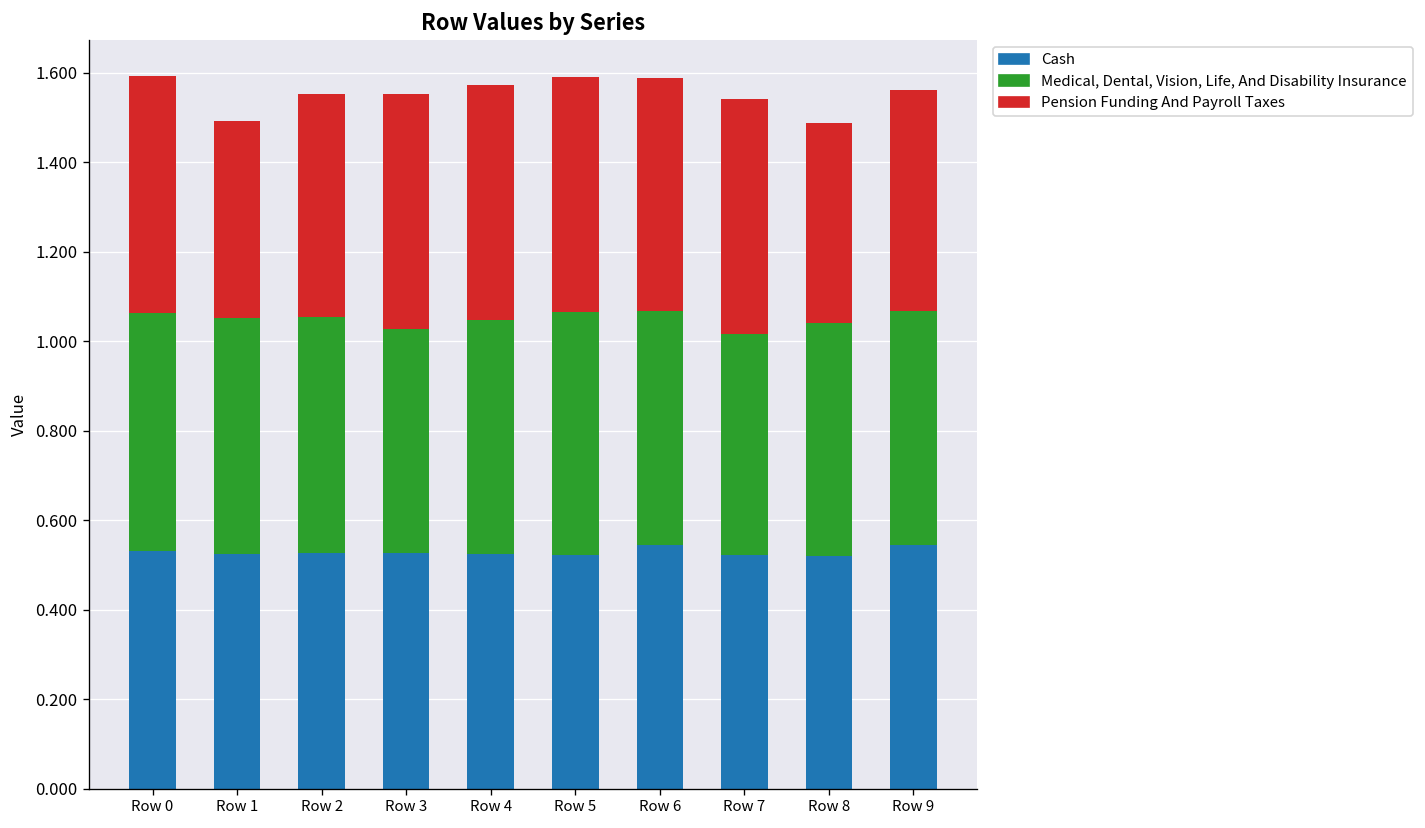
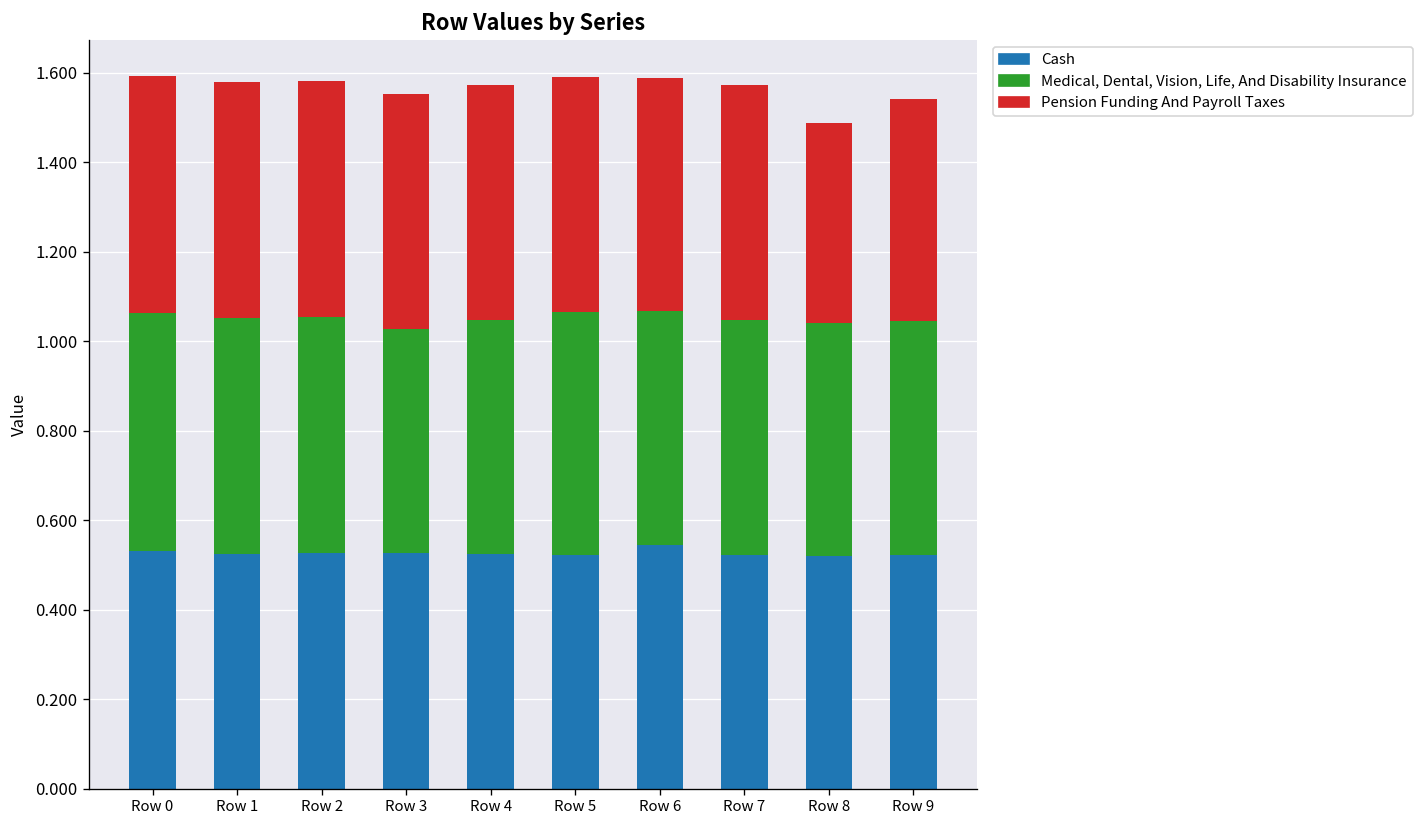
Pension Funding And Payroll Taxes, Row 1: 0.44 -> 0.53
Pension Funding And Payroll Taxes, Row 2: 0.50 -> 0.53
Medical, Dental, Vision, Life, And Disability Insurance, Row 7: 0.50 -> 0.53
Cash, Row 9: 0.54 -> 0.52
